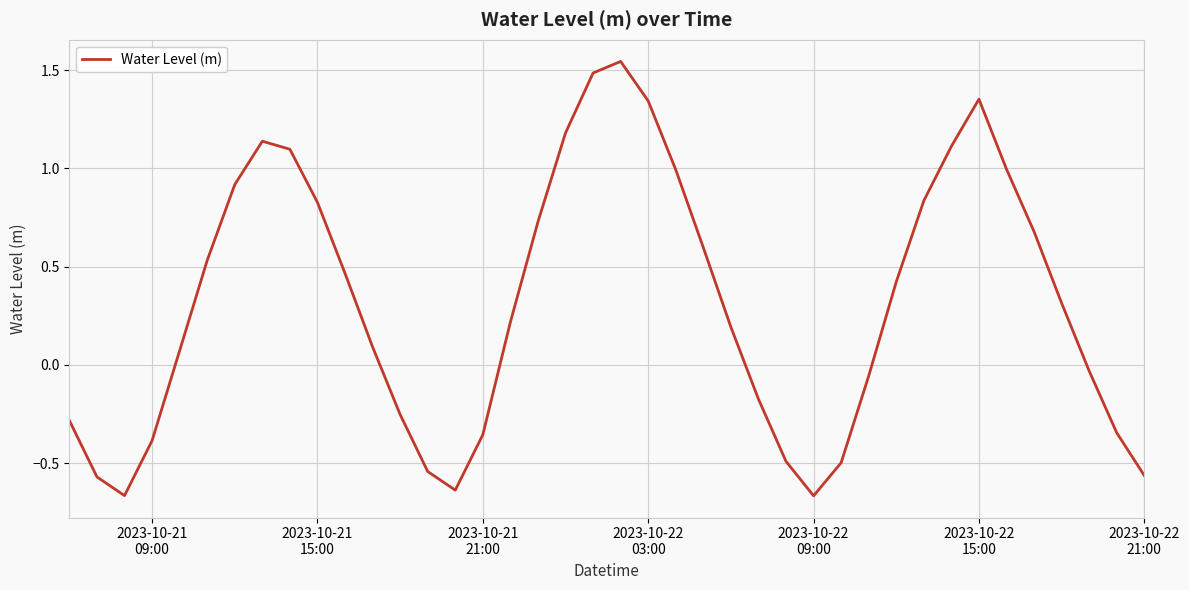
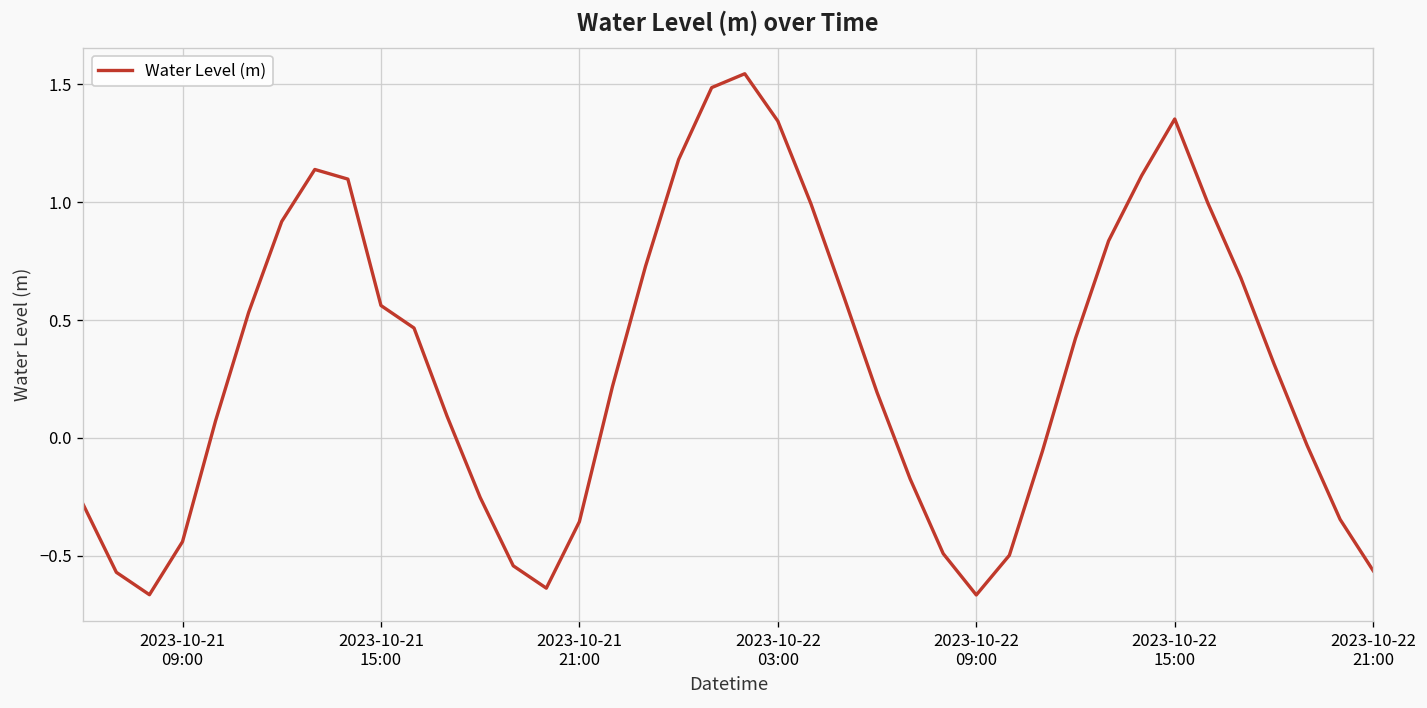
2023-10-21 09:00: -0.38 -> -0.44
2023-10-21 15:00: 0.83 -> 0.56
